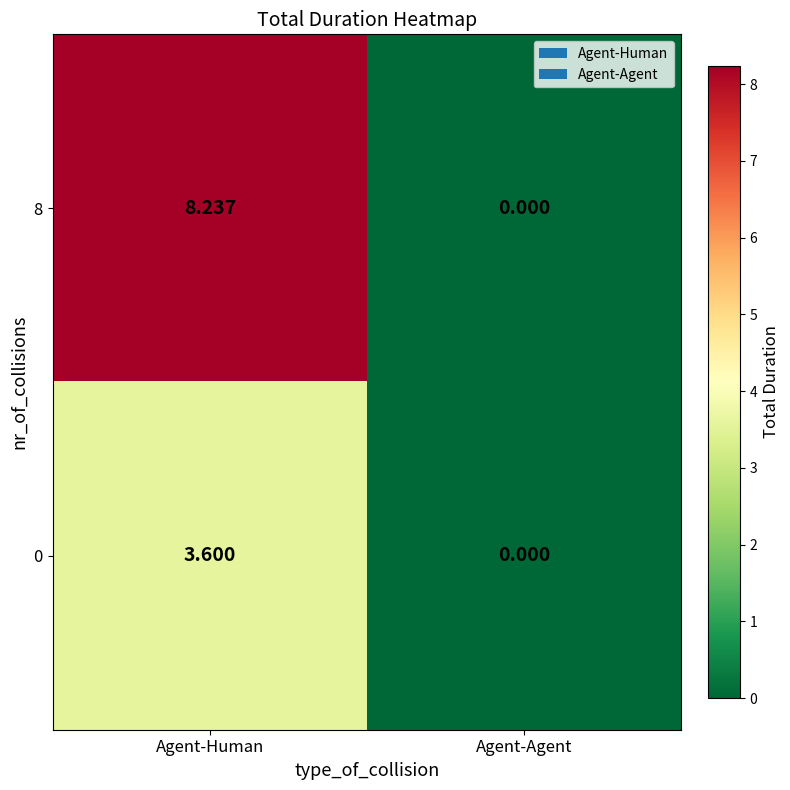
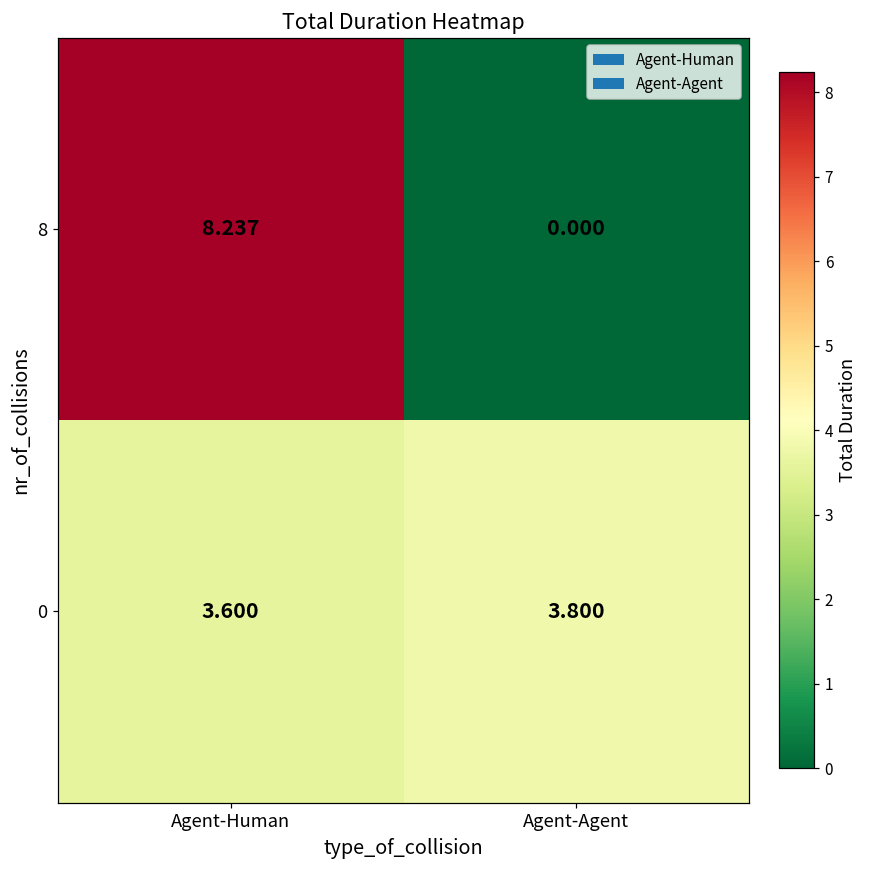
0, Agent-Agent: 0.000 -> 3.800
